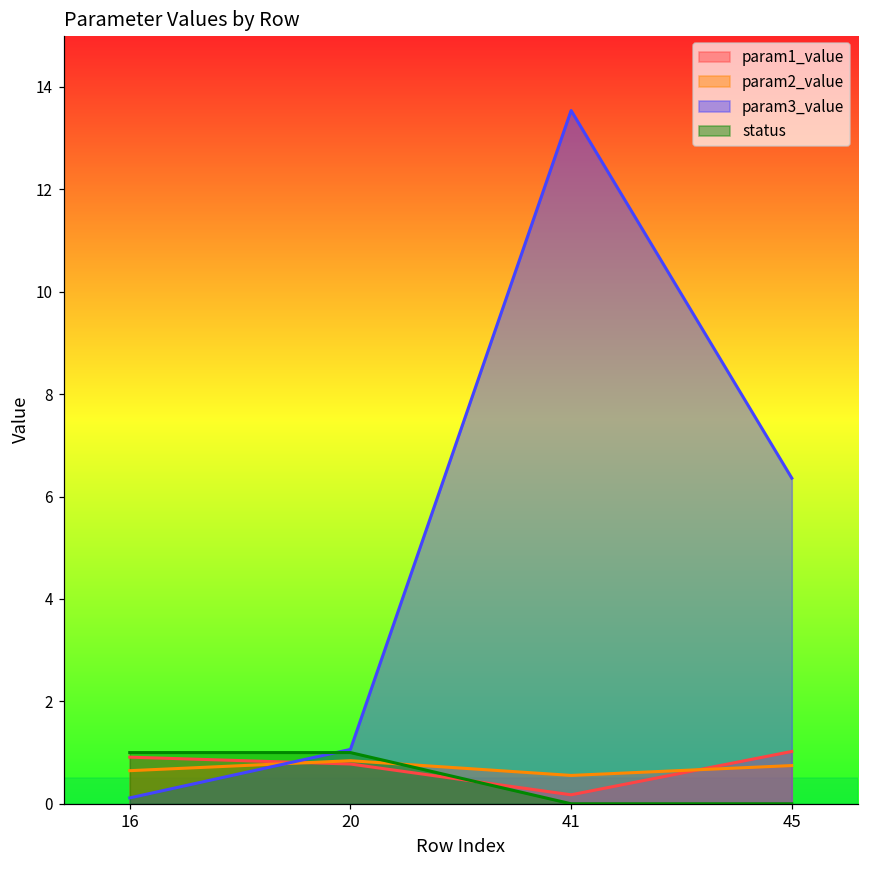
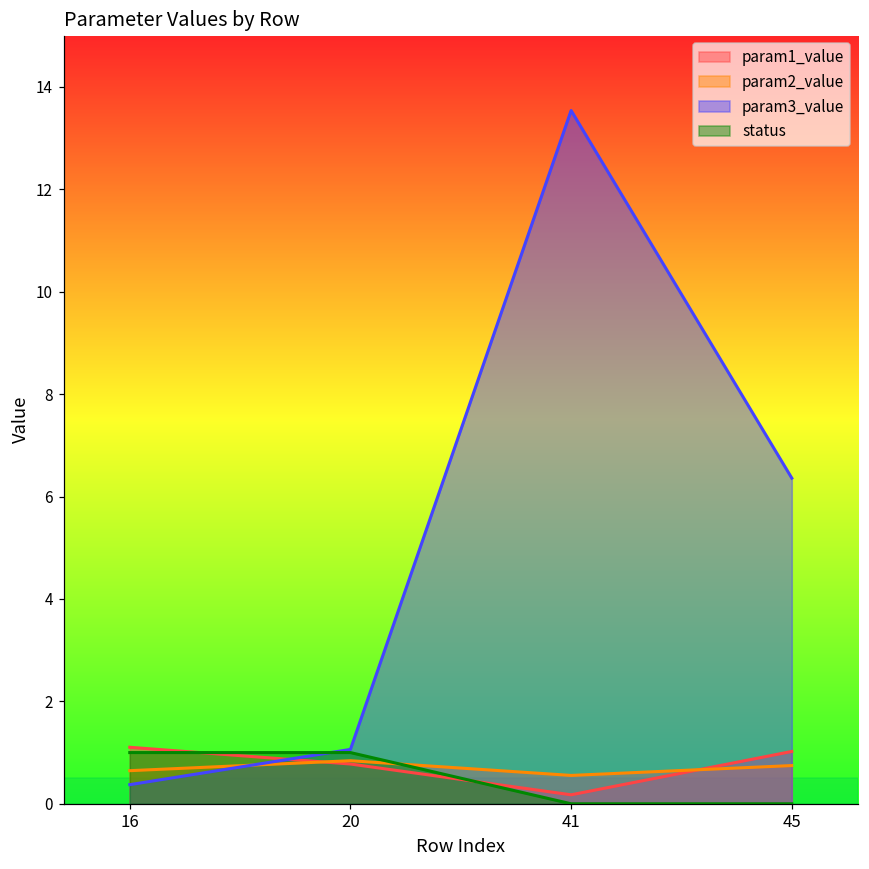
param1_value, 16: 0.9 -> 1.1
param3_value, 16: 0.1 -> 0.4
